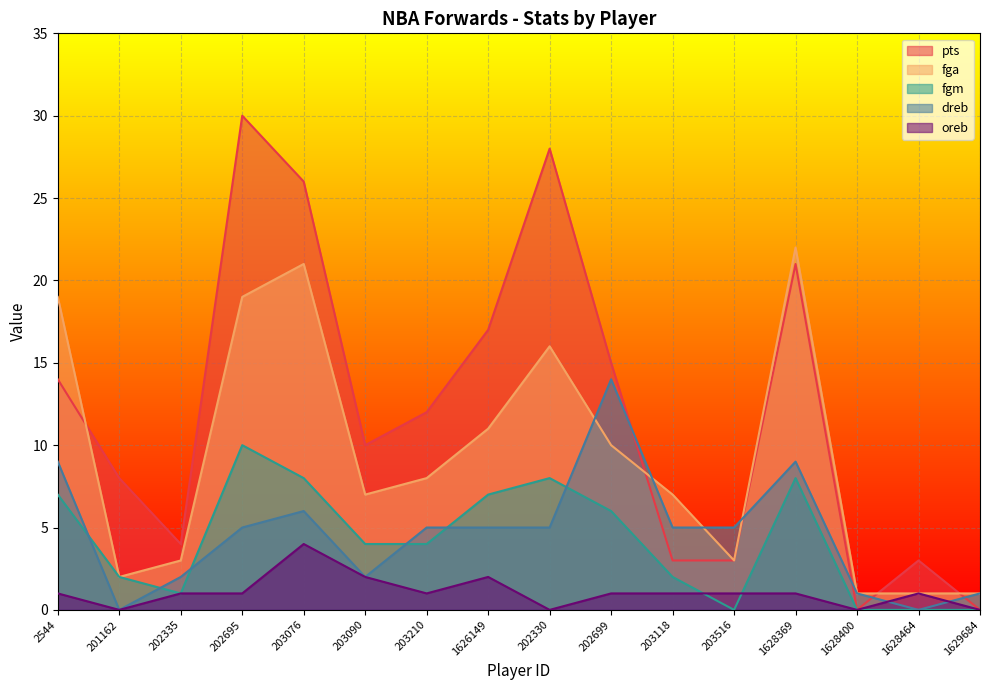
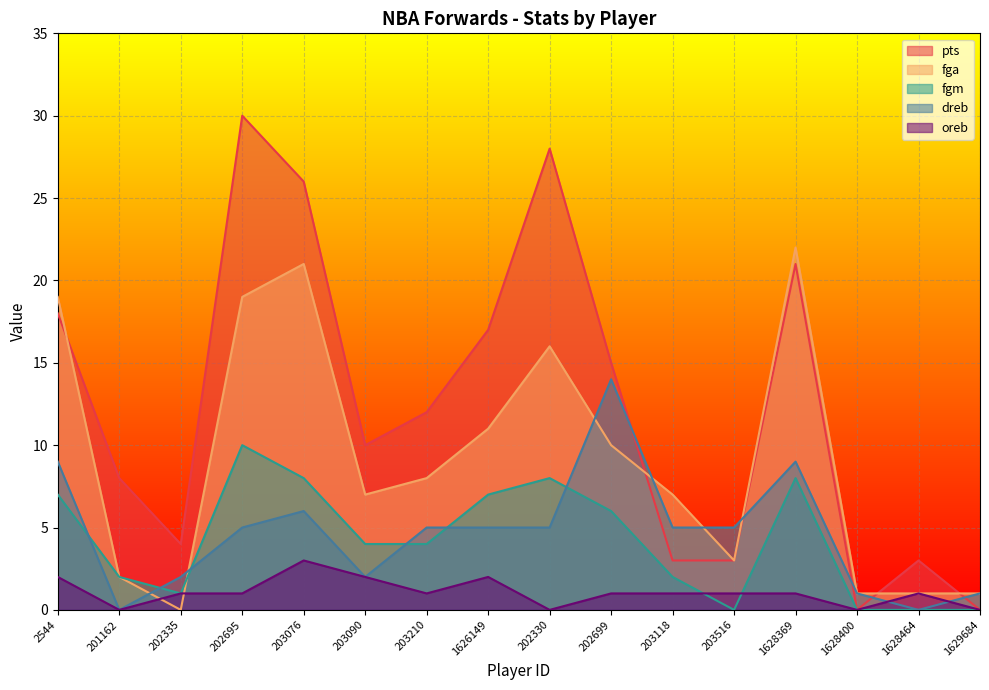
pts, 2544: 14 -> 18
oreb, 2544: 1 -> 2
fga, 202335: 3 -> 0
oreb, 203076: 4 -> 3
